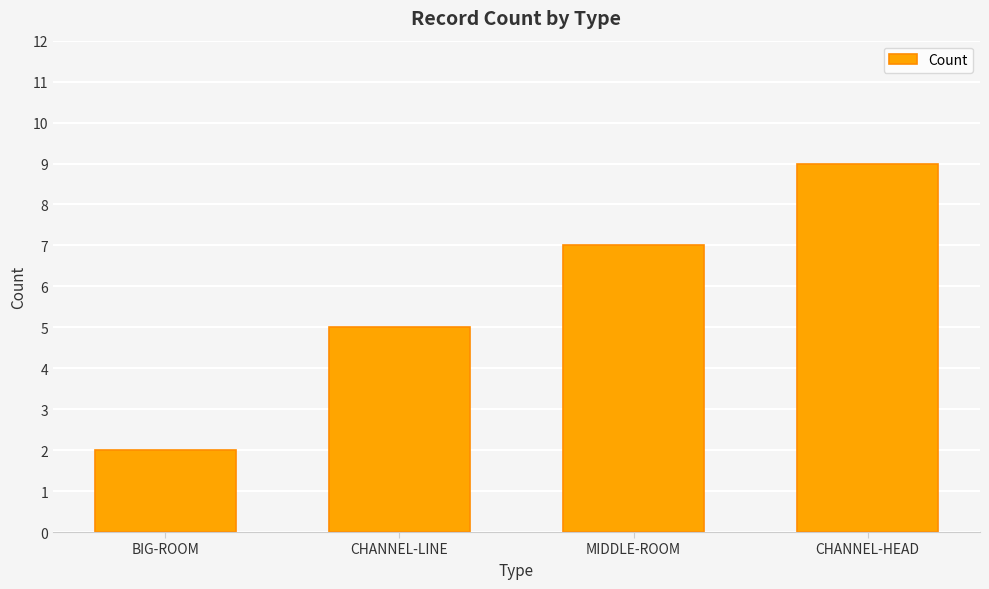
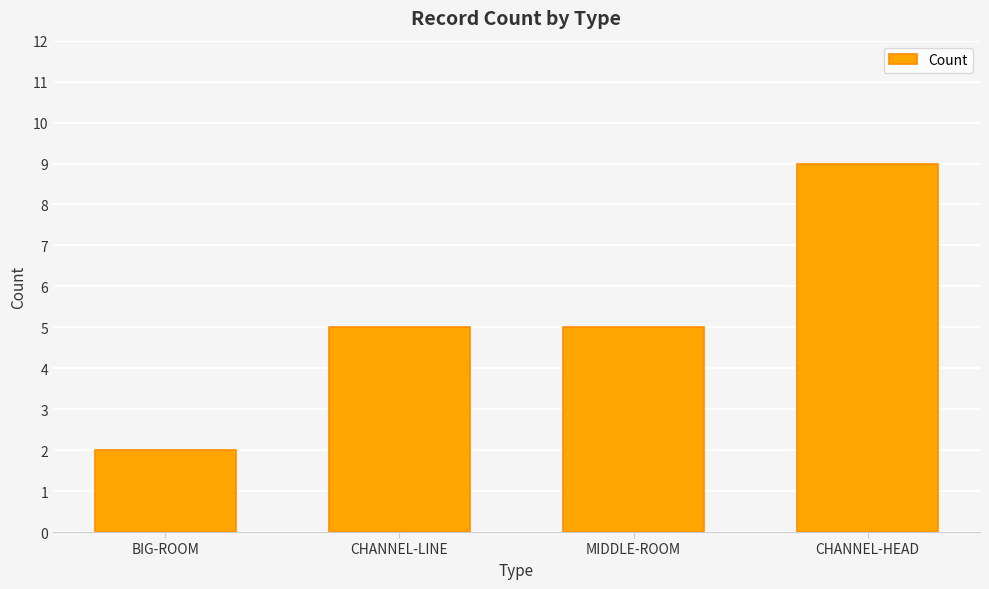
MIDDLE-ROOM: 7 -> 5
